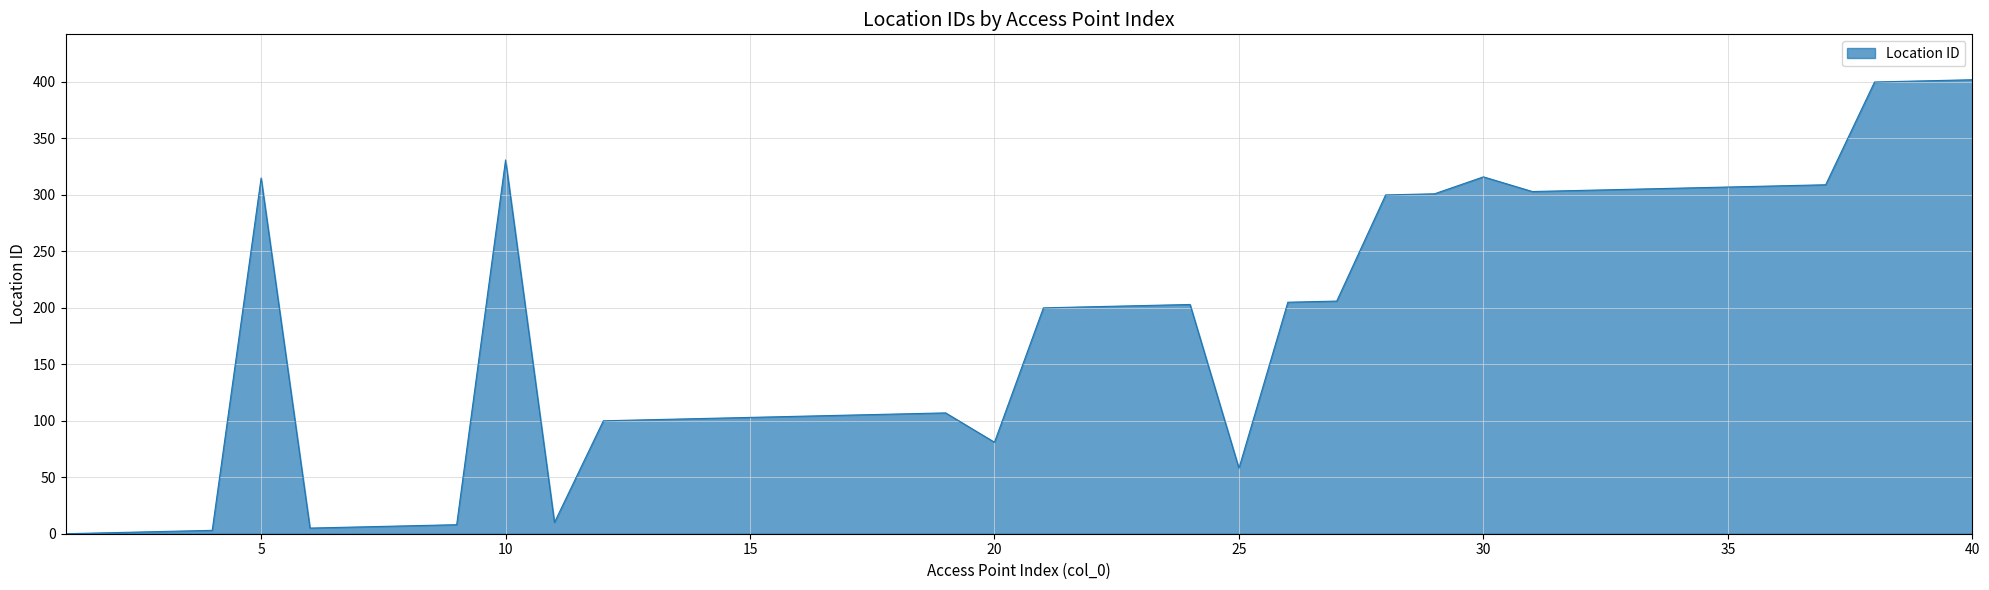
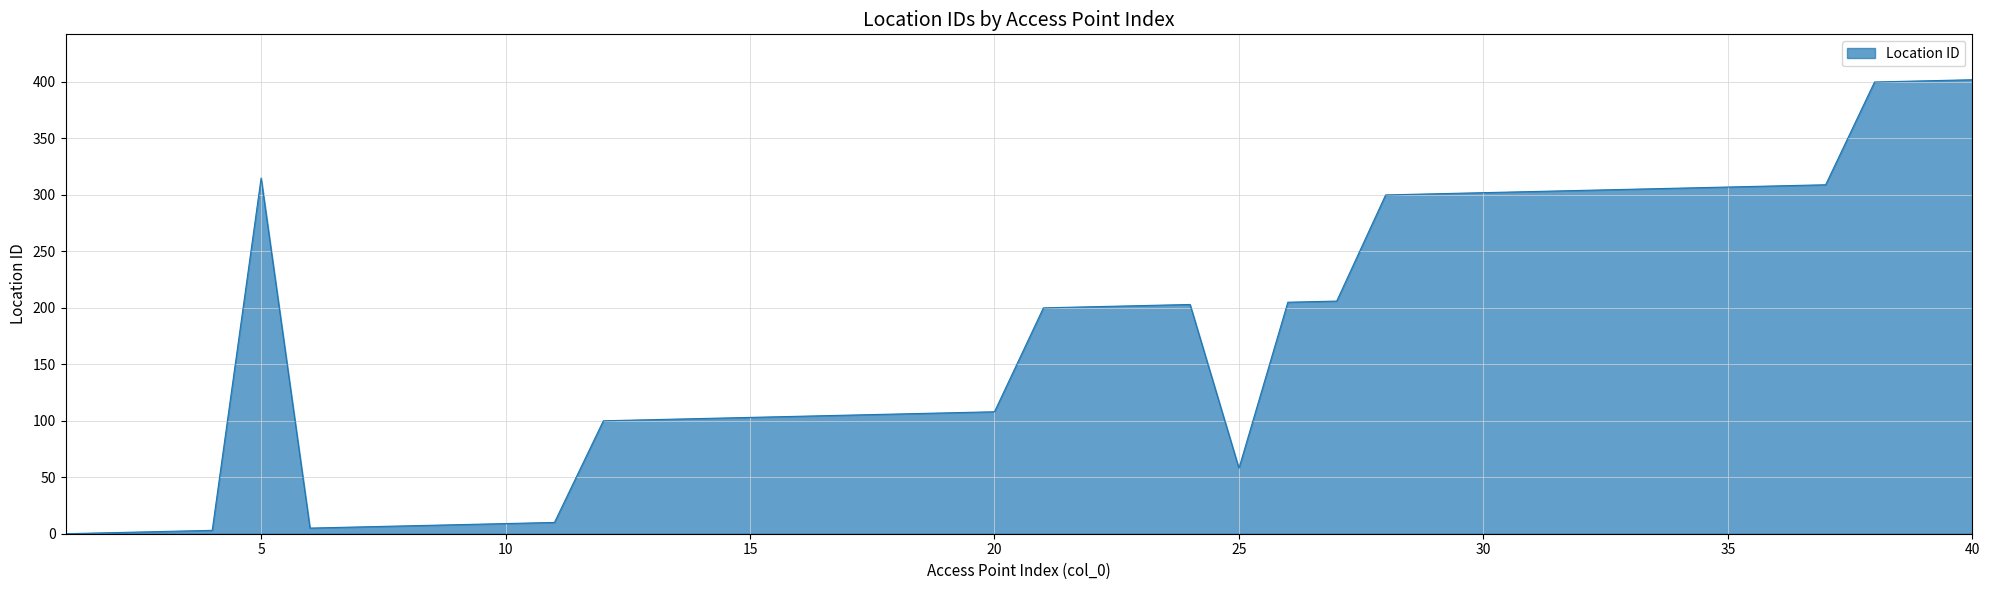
10: 331 -> 9
20: 81 -> 108
30: 316 -> 302
